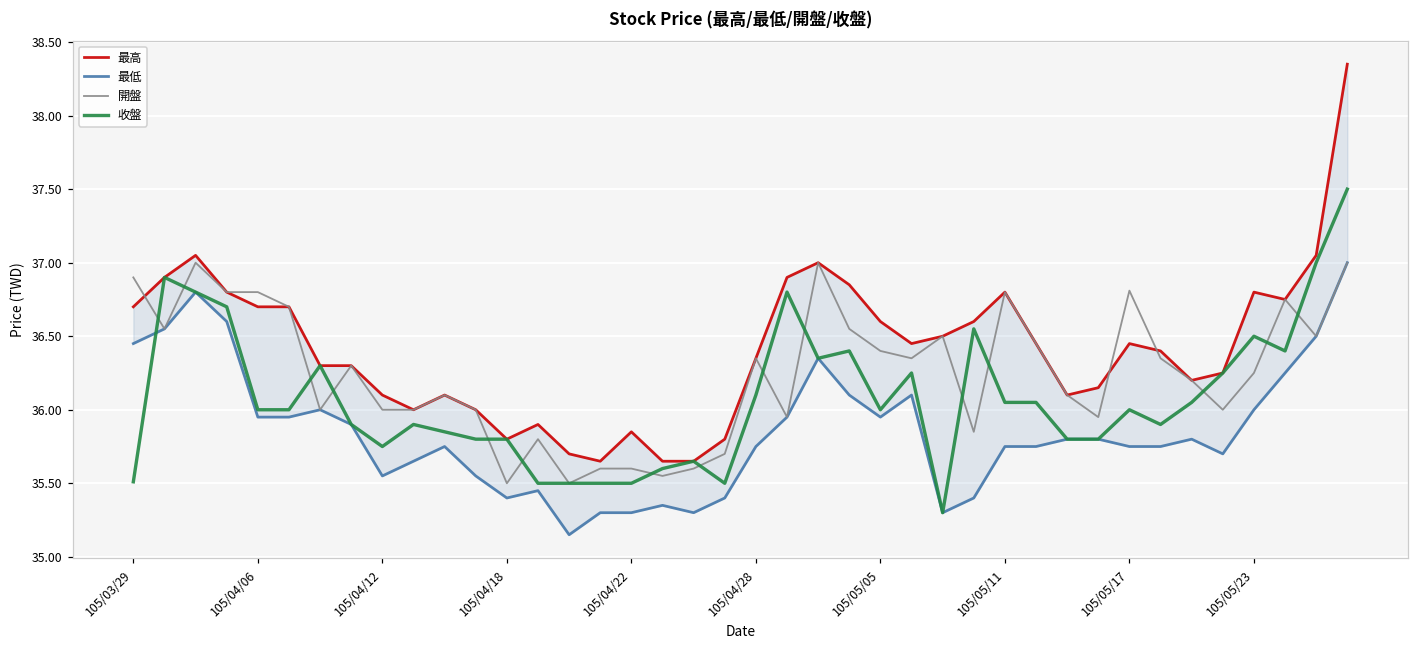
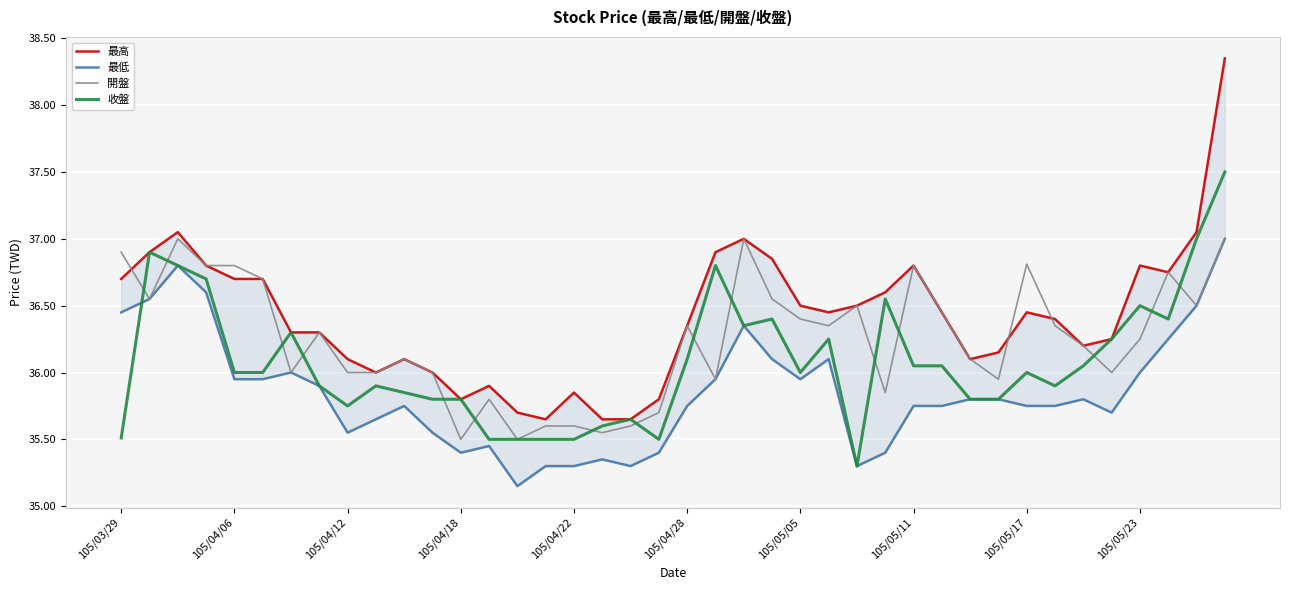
最高, 105/05/05: 36.6 -> 36.5
